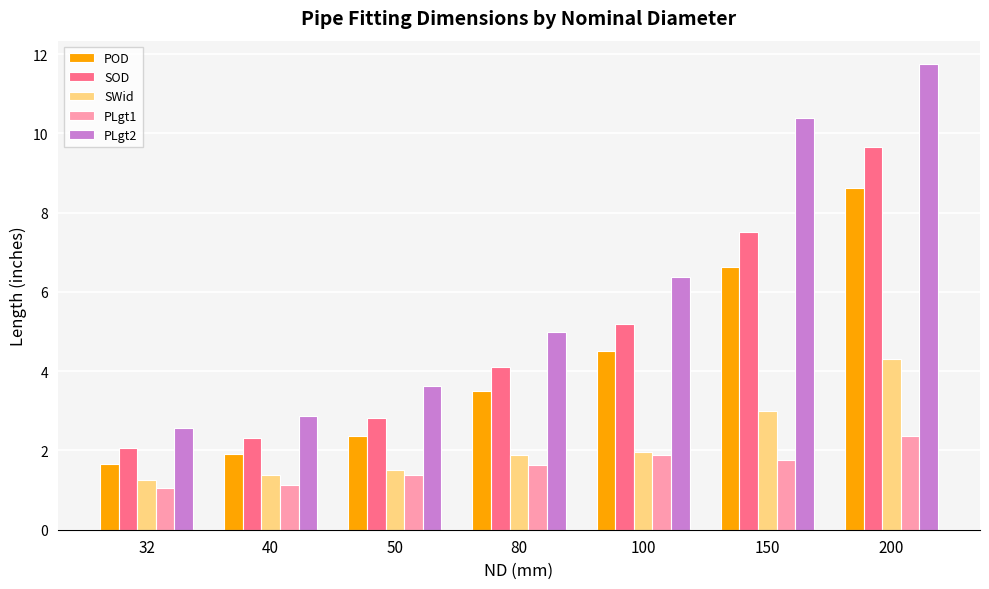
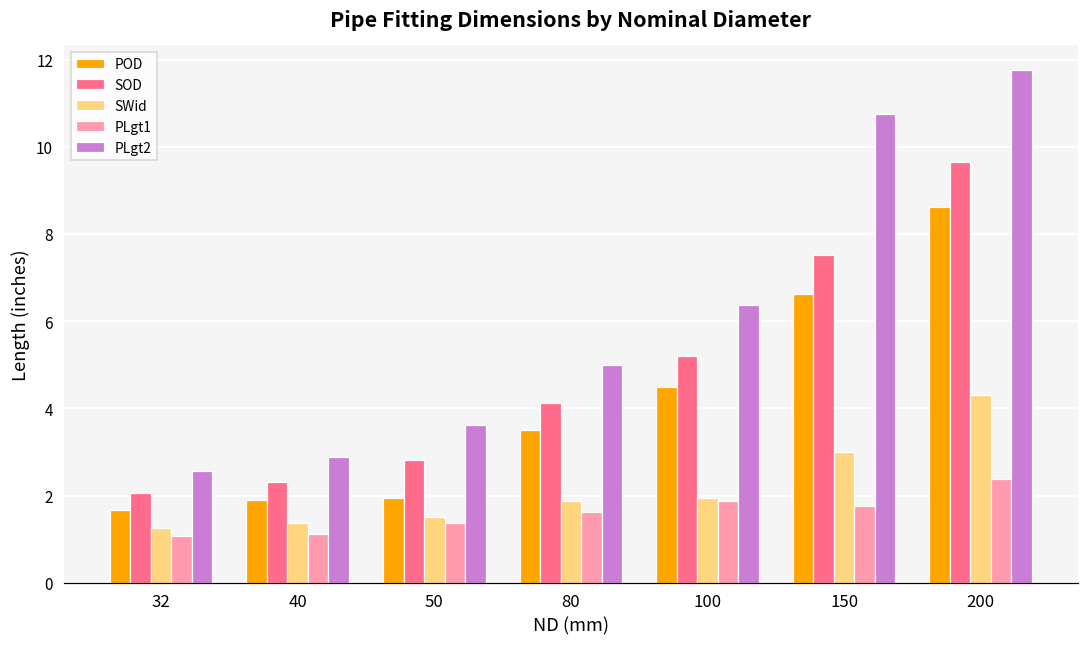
POD, 50: 2.4 -> 1.9
PLgt2, 150: 10.4 -> 10.8
